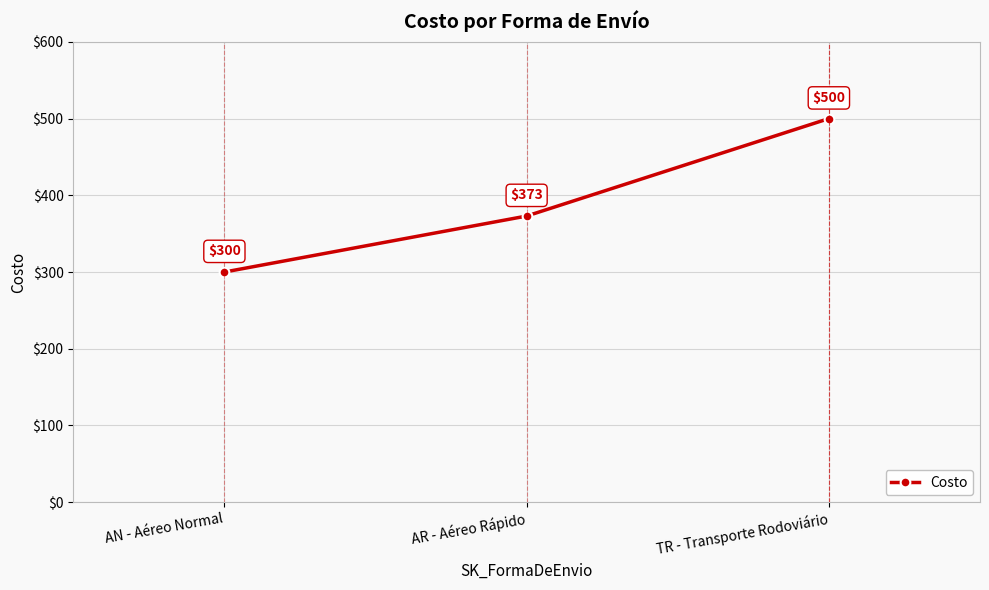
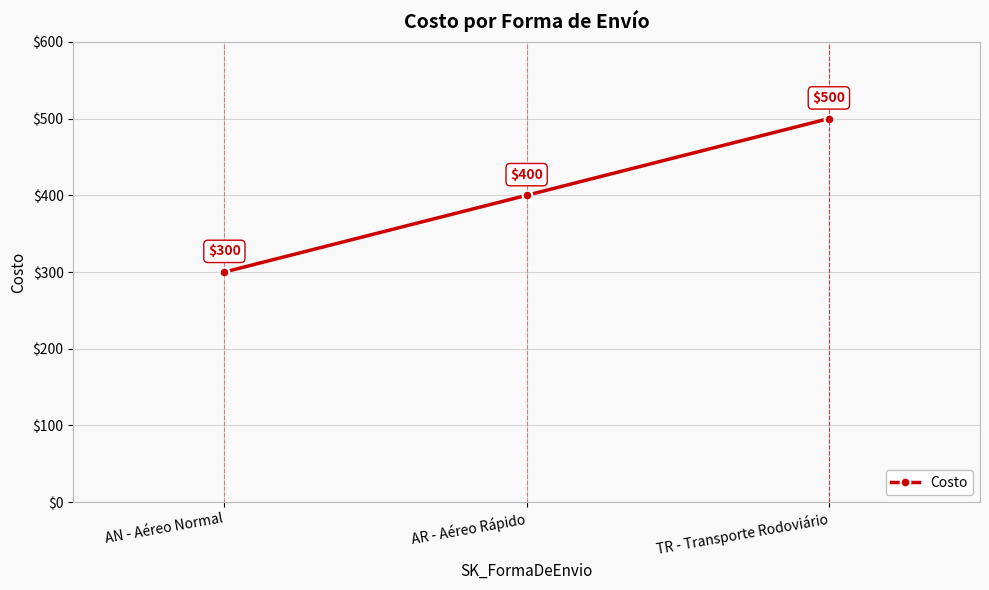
AR - Aéreo Rápido: $373 -> $400
